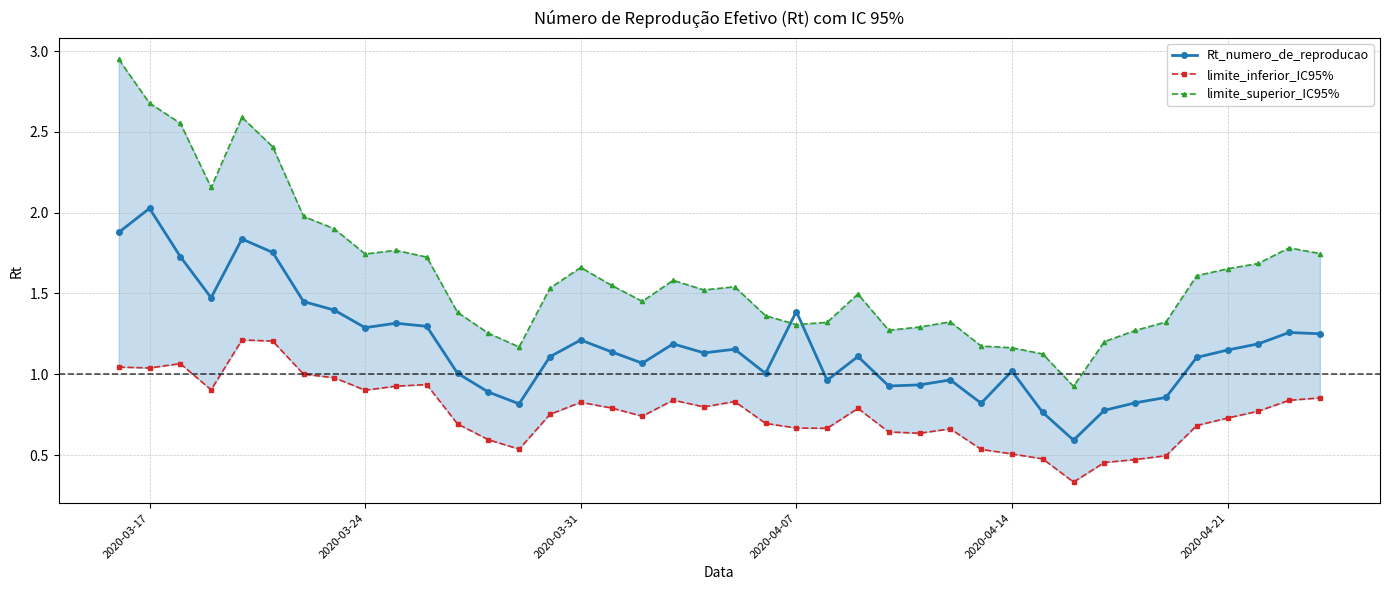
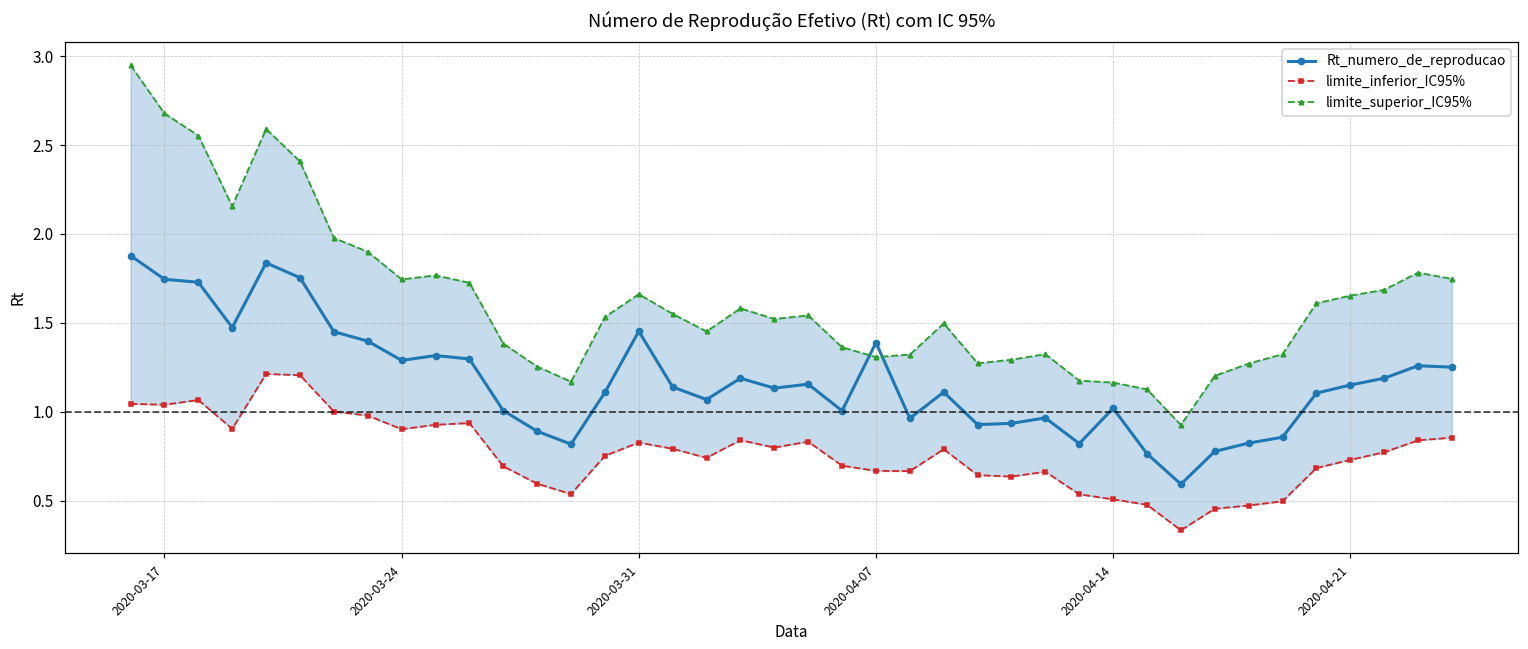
Rt_numero_de_reproducao, 2020-03-17: 2.03 -> 1.74
Rt_numero_de_reproducao, 2020-03-31: 1.21 -> 1.45
